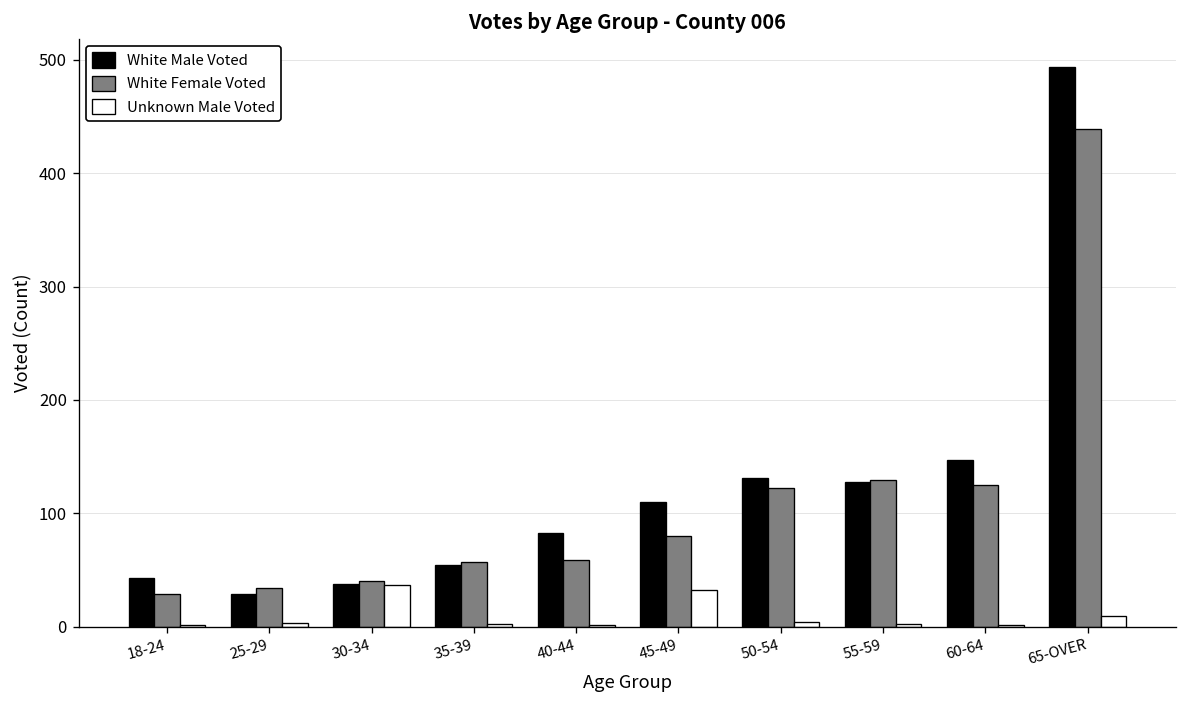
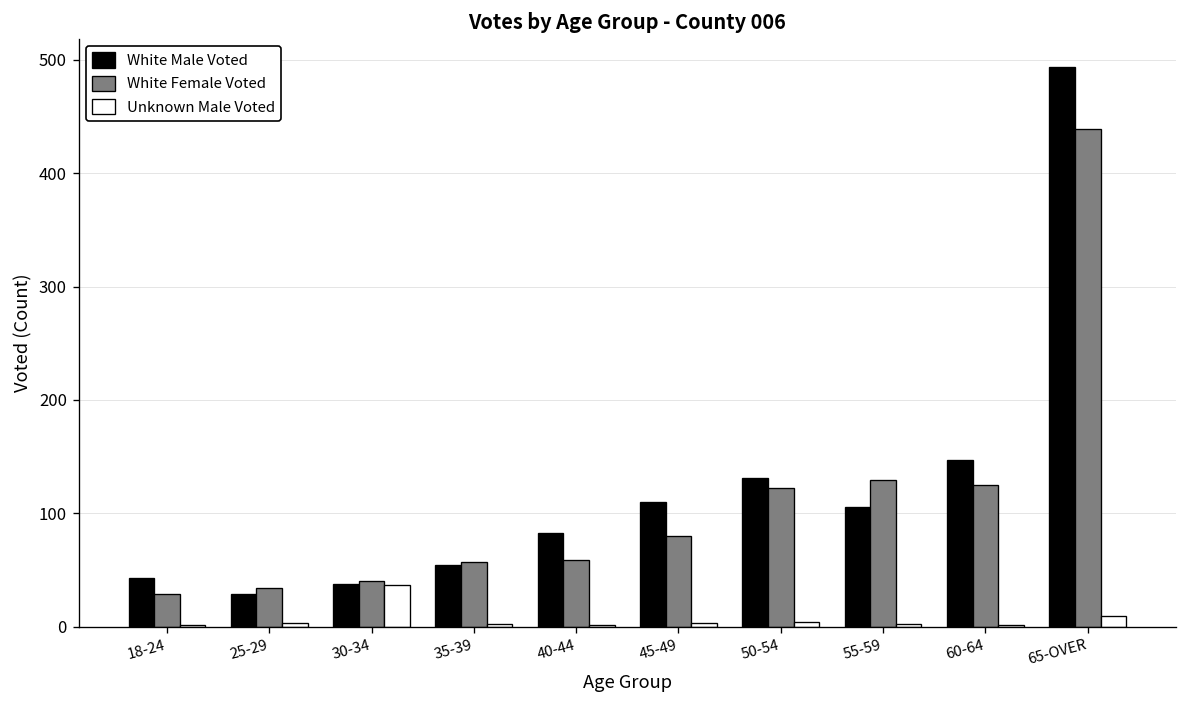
Unknown Male Voted, 45-49: 30 -> 0
White Male Voted, 55-59: 130 -> 110
